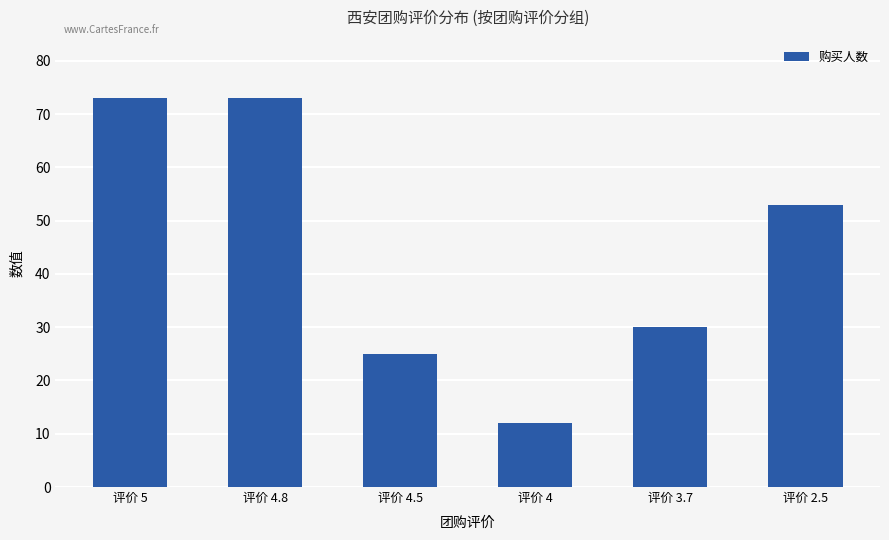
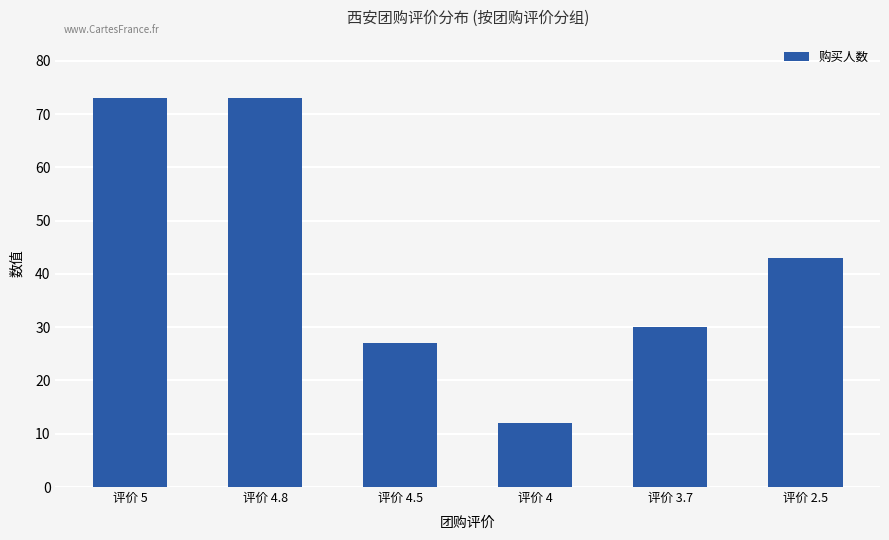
评价 4.5: 25 -> 27
评价 2.5: 53 -> 43
